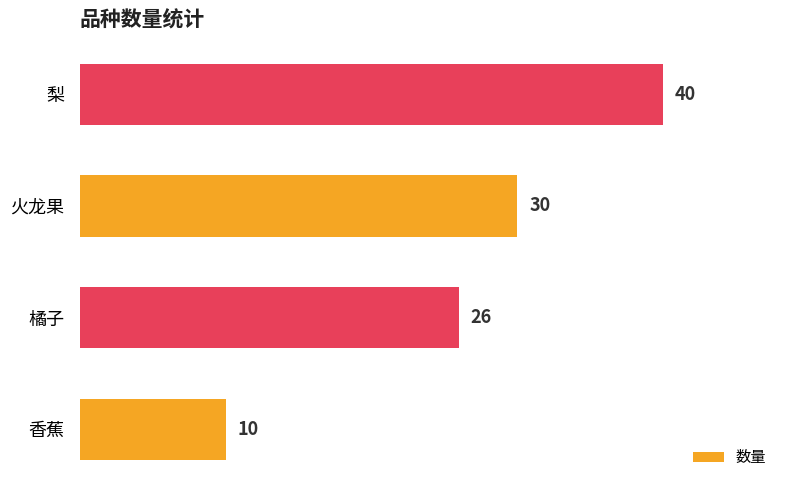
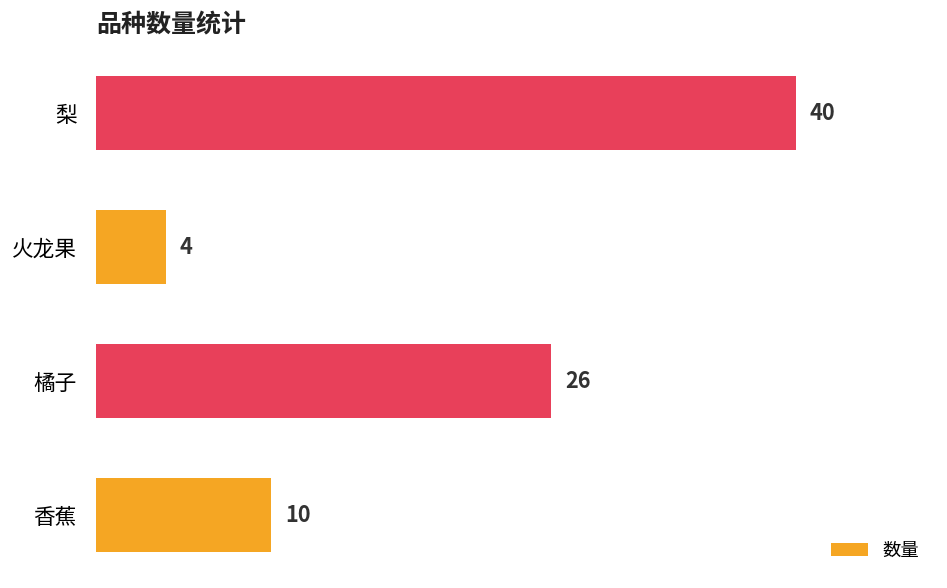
火龙果: 30 -> 4
